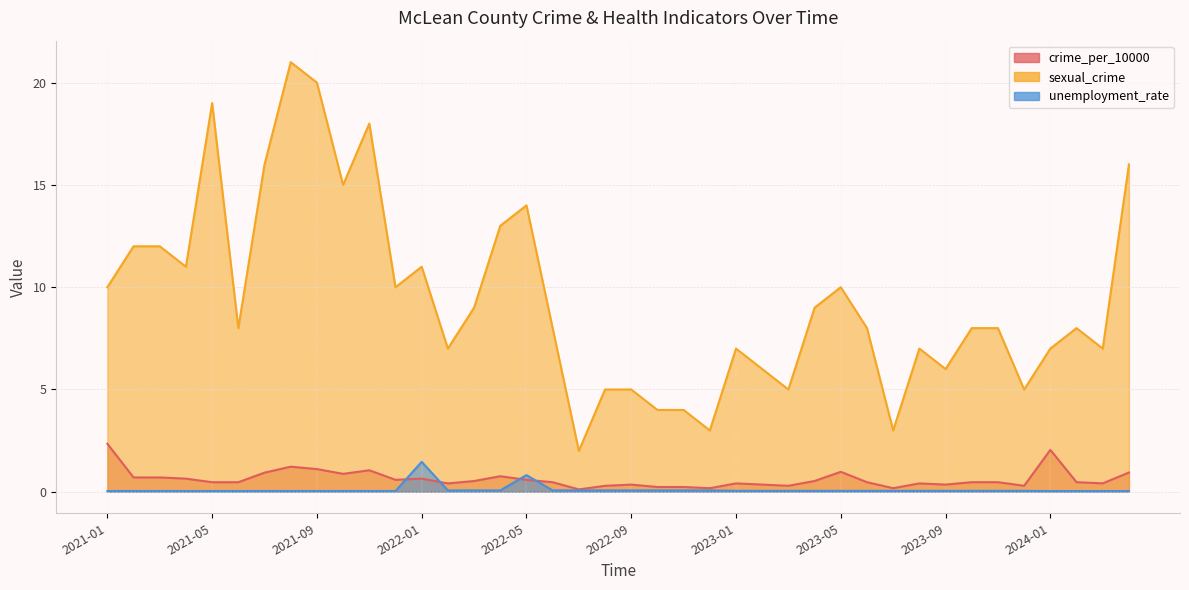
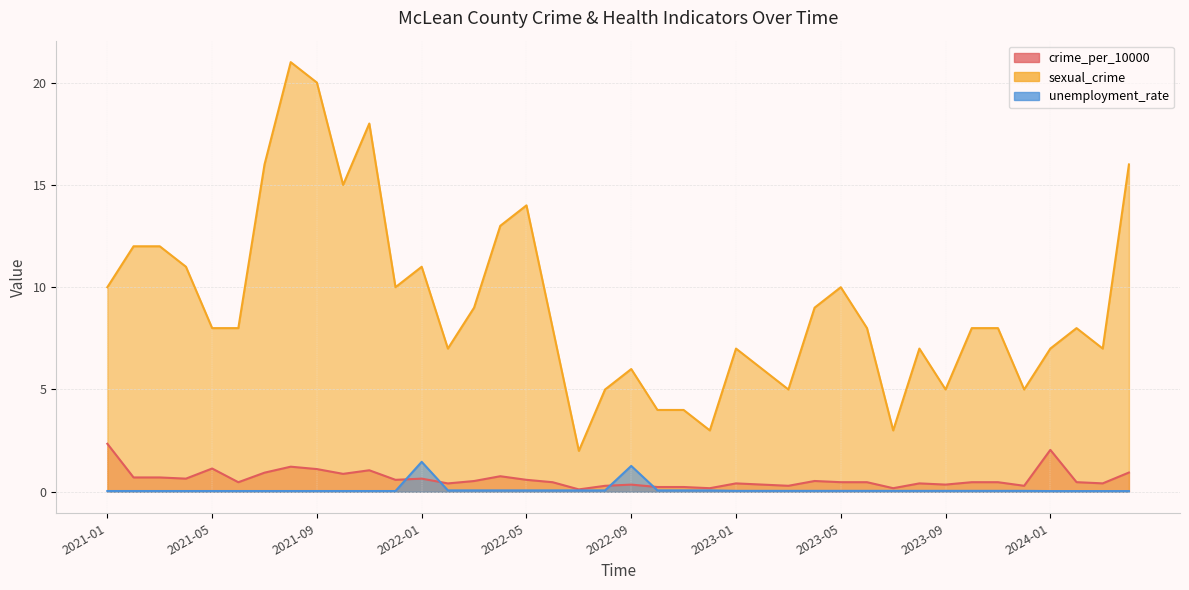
crime_per_10000, 2021-05: 0.5 -> 1.1
sexual_crime, 2021-05: 19 -> 8
unemployment_rate, 2022-05: 0.8 -> 0.1
sexual_crime, 2022-09: 5 -> 6
unemployment_rate, 2022-09: 0.1 -> 1.3
crime_per_10000, 2023-05: 1.0 -> 0.5
sexual_crime, 2023-09: 6 -> 5
